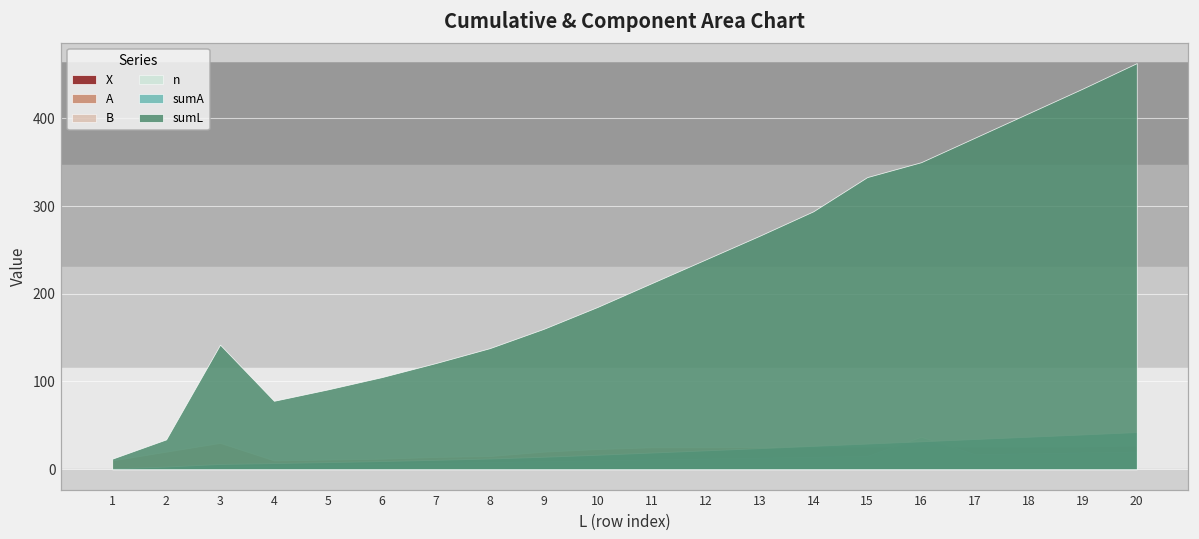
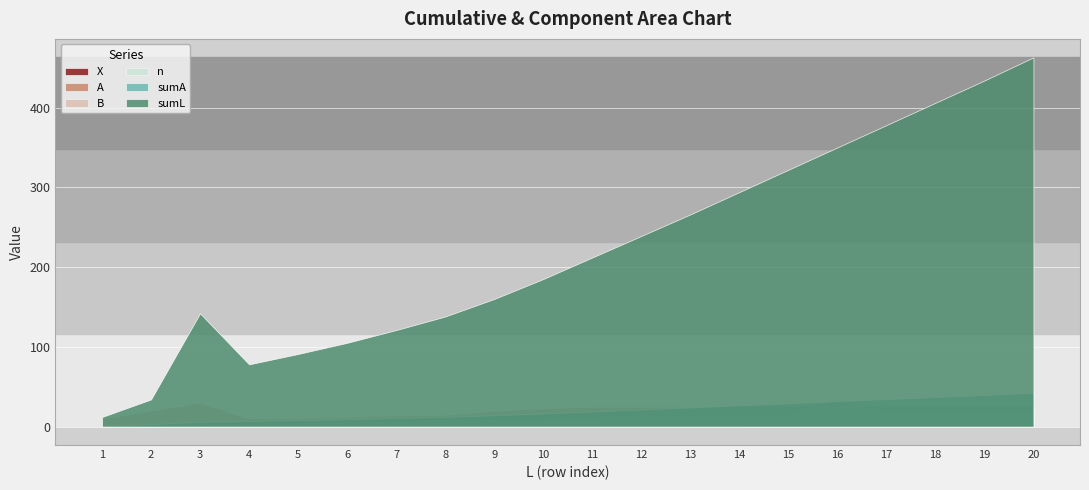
sumL, 15: 330 -> 320
